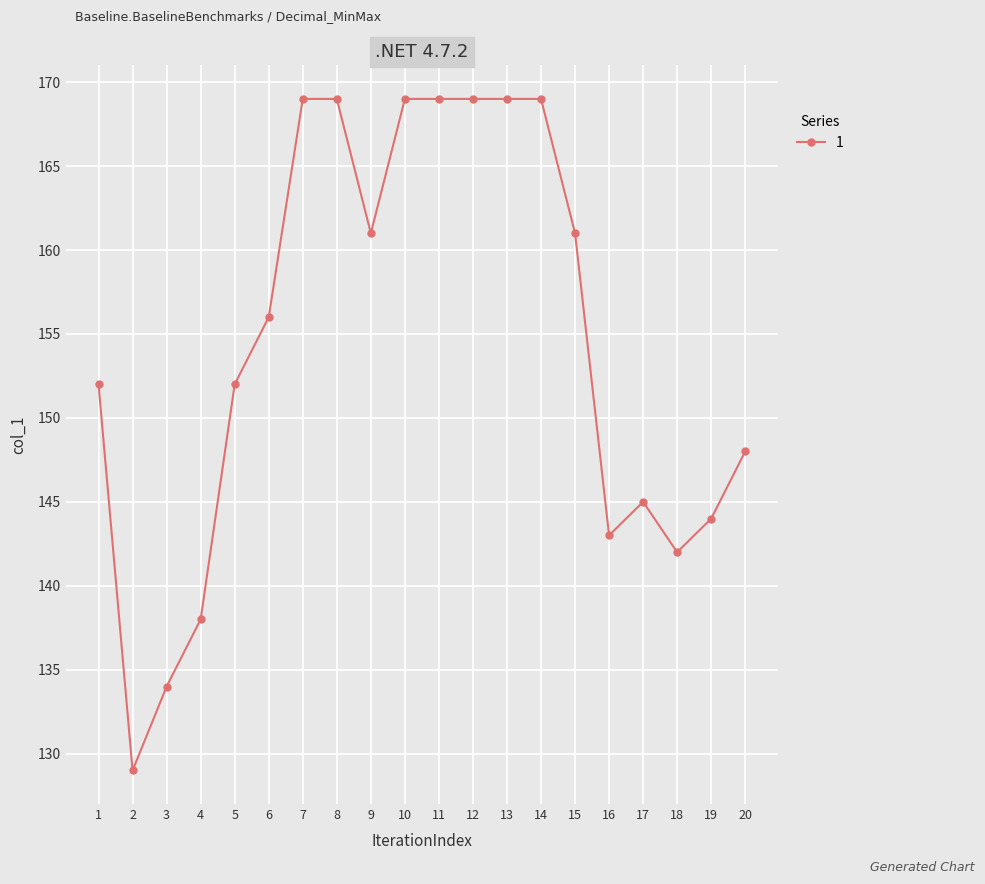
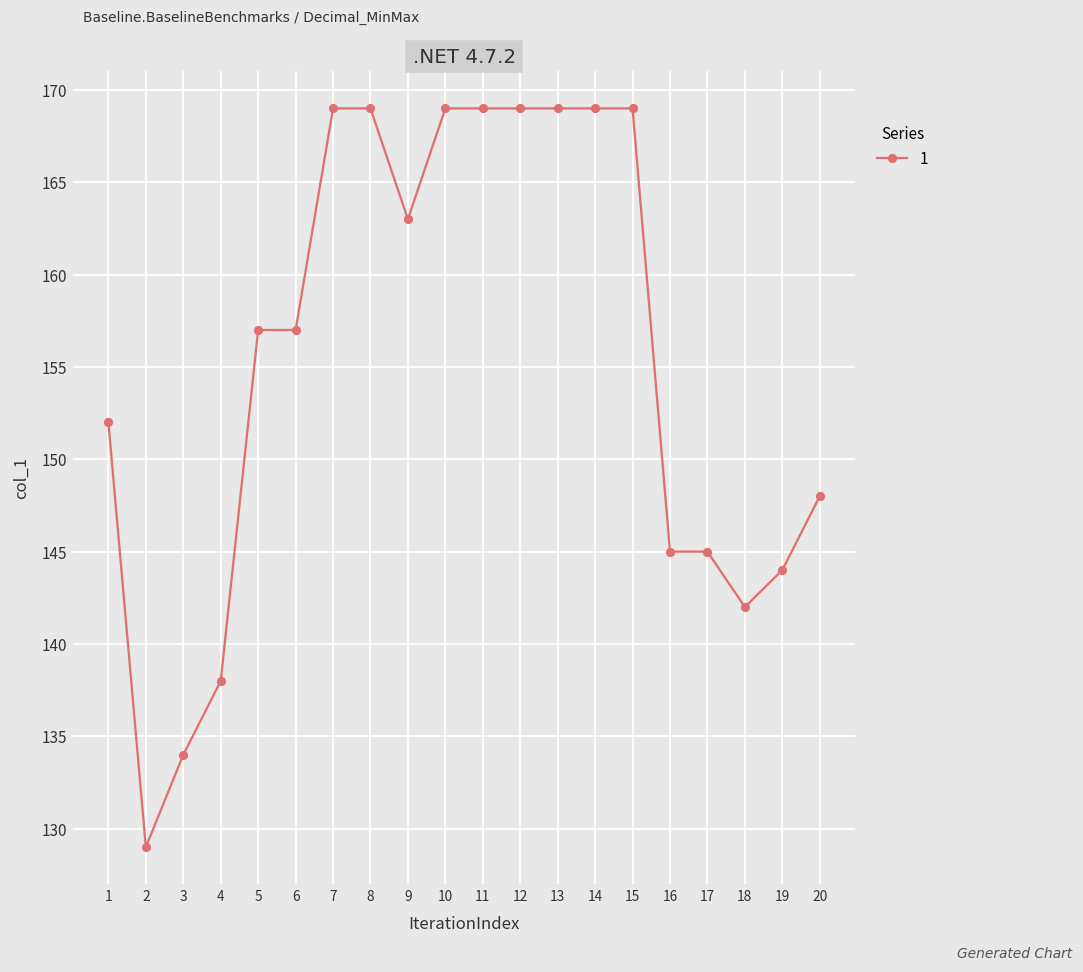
5: 152 -> 157
6: 156 -> 157
9: 161 -> 163
15: 161 -> 169
16: 143 -> 145
